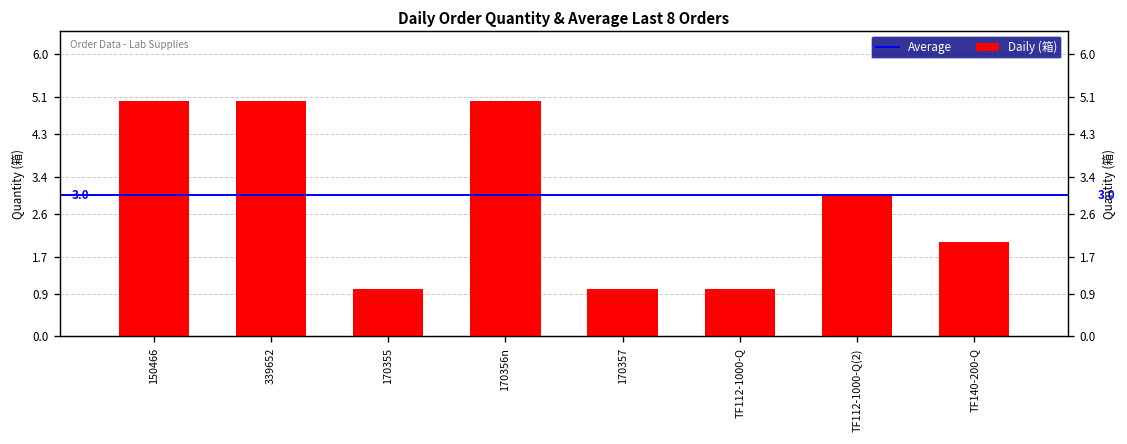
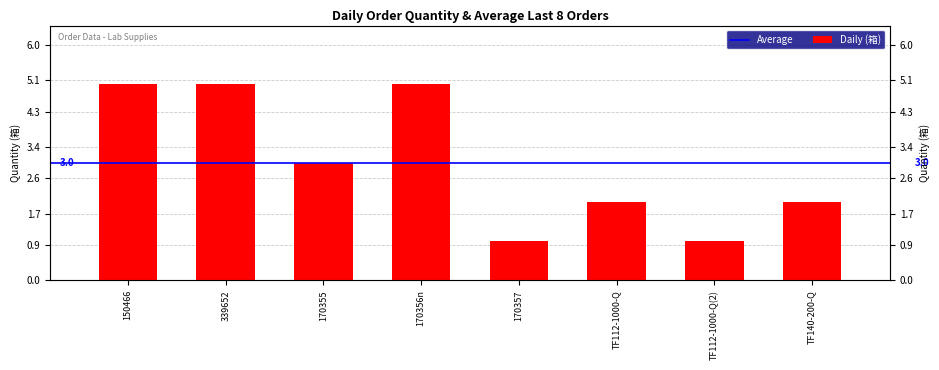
170355: 1 -> 3
TF112-1000-Q: 1 -> 2
TF112-1000-Q(2): 3 -> 1
